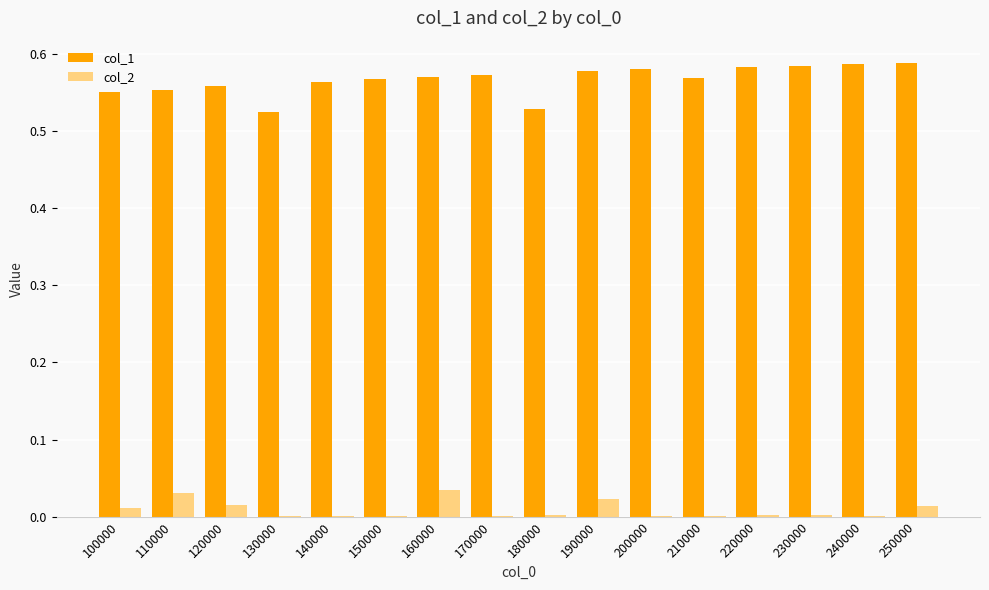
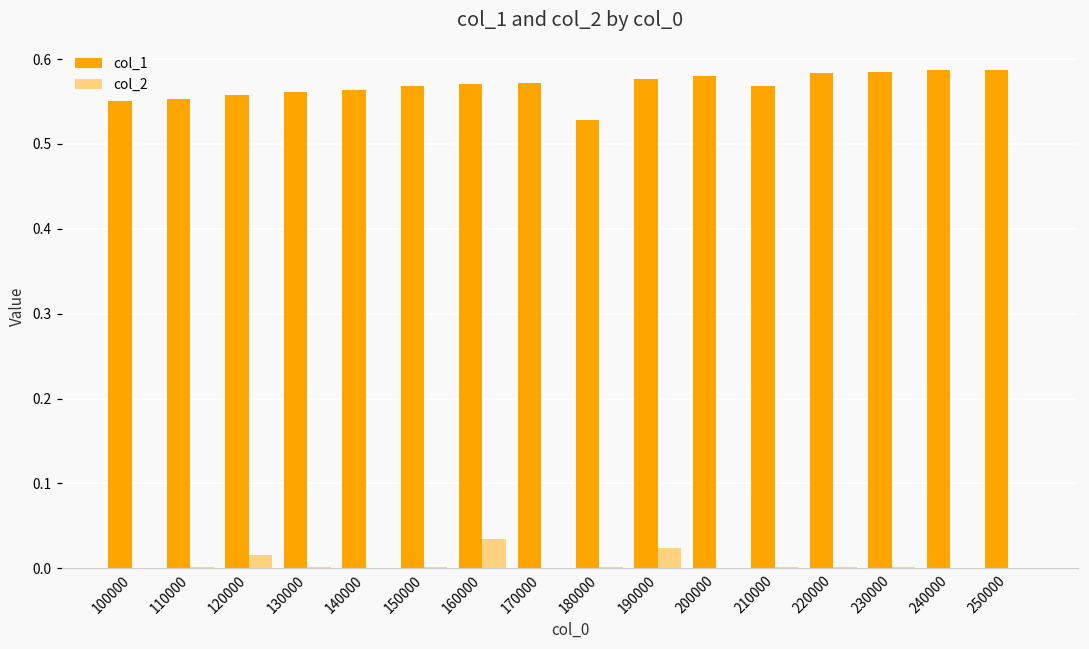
col_2, 100000: 0.01 -> 0.00
col_2, 110000: 0.03 -> 0.00
col_1, 130000: 0.52 -> 0.56
col_2, 250000: 0.01 -> 0.00
